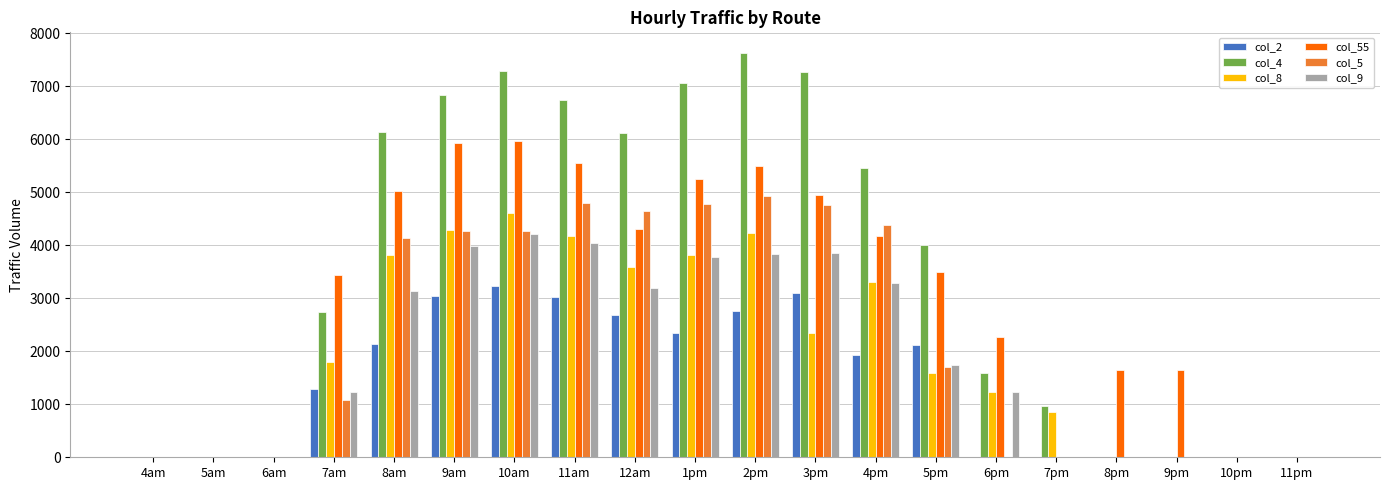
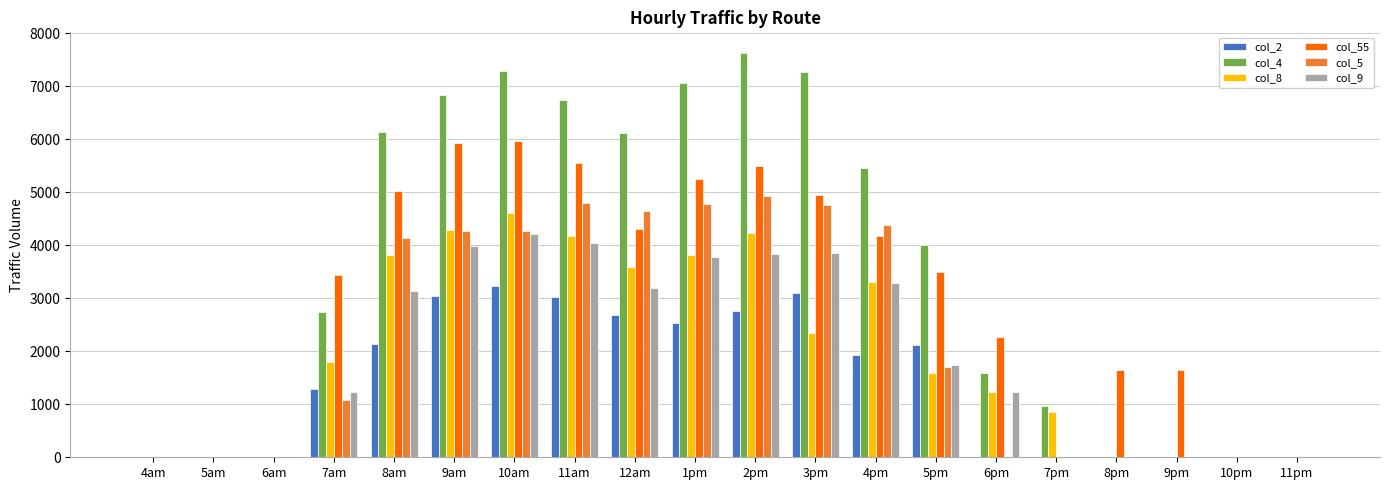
col_2, 1pm: 2300 -> 2500
